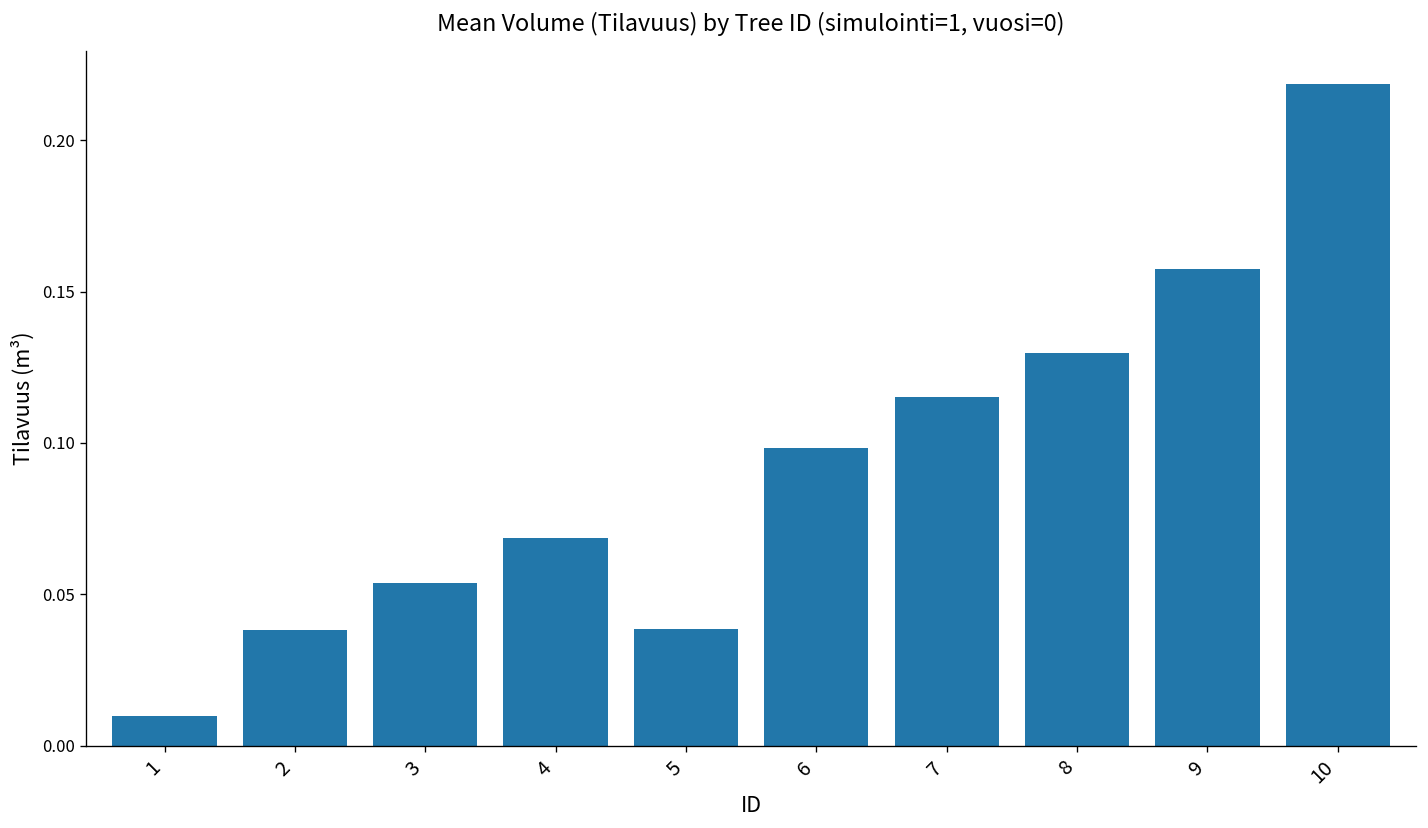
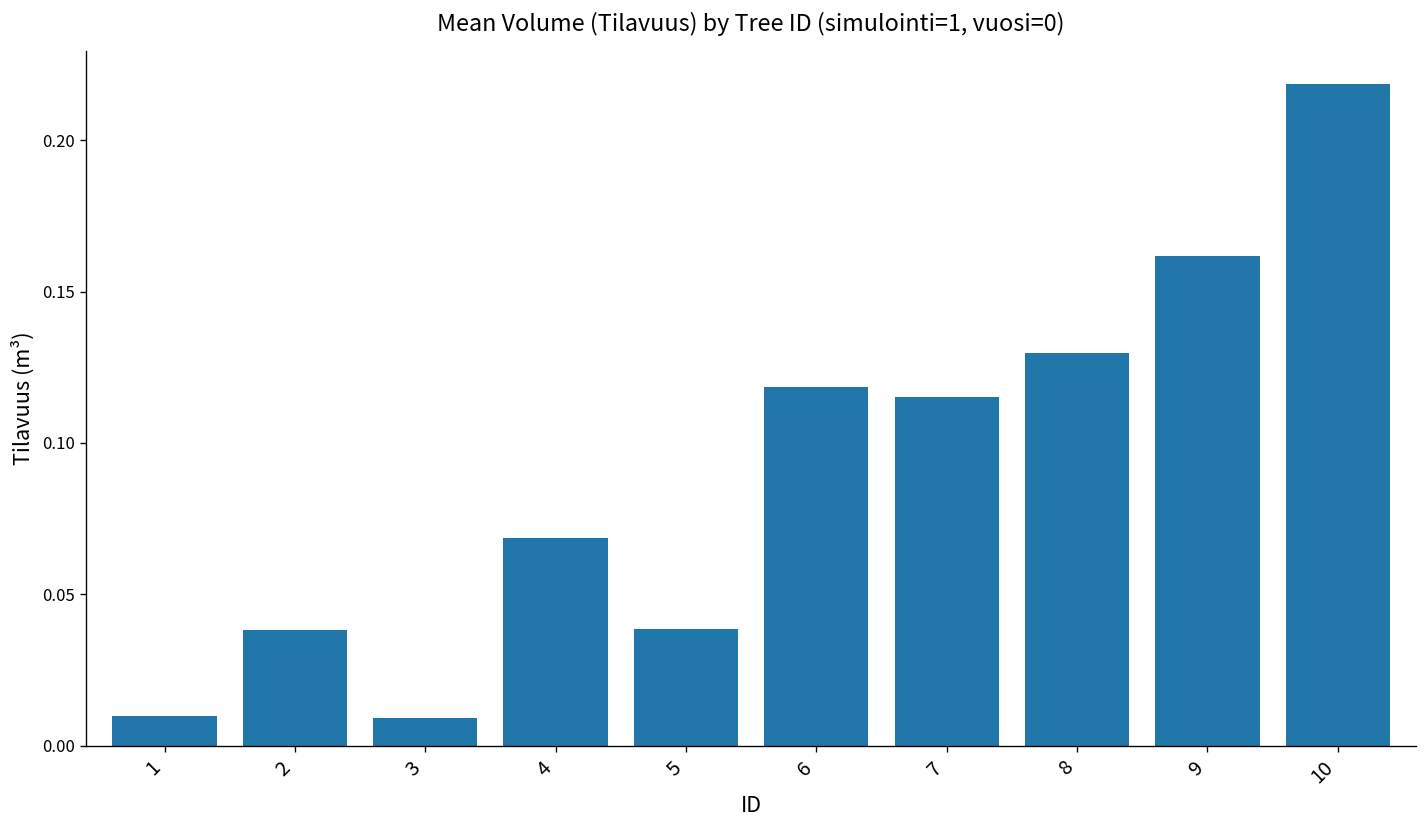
3: 0.054 -> 0.009
6: 0.098 -> 0.119
9: 0.157 -> 0.162
